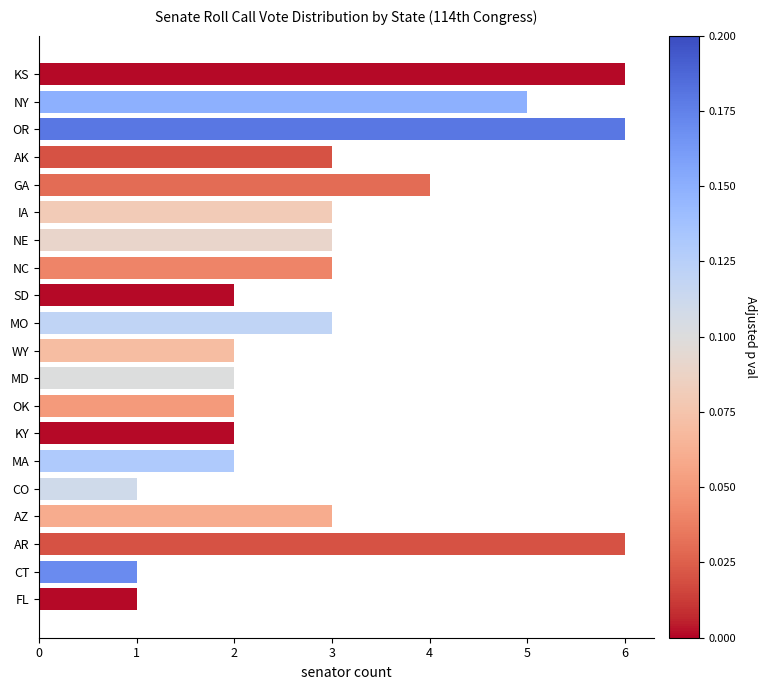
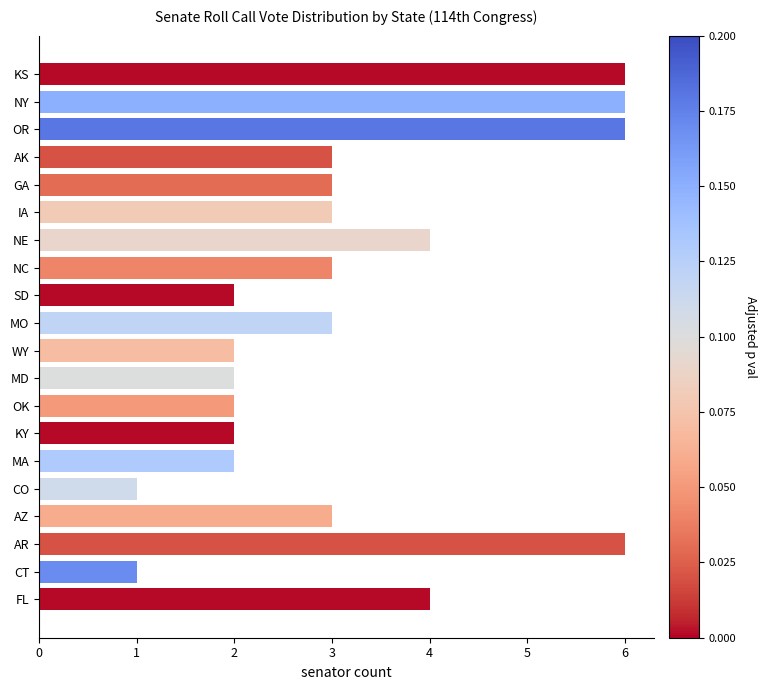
NY: 5 -> 6
GA: 4 -> 3
NE: 3 -> 4
FL: 1 -> 4
